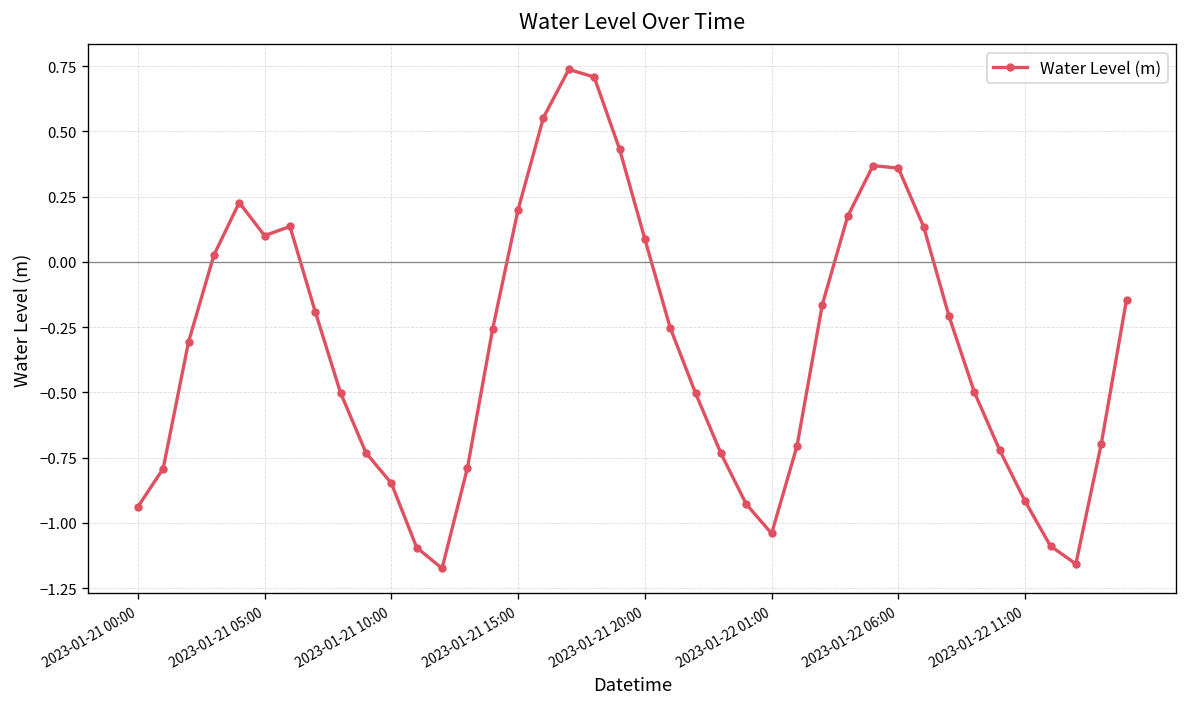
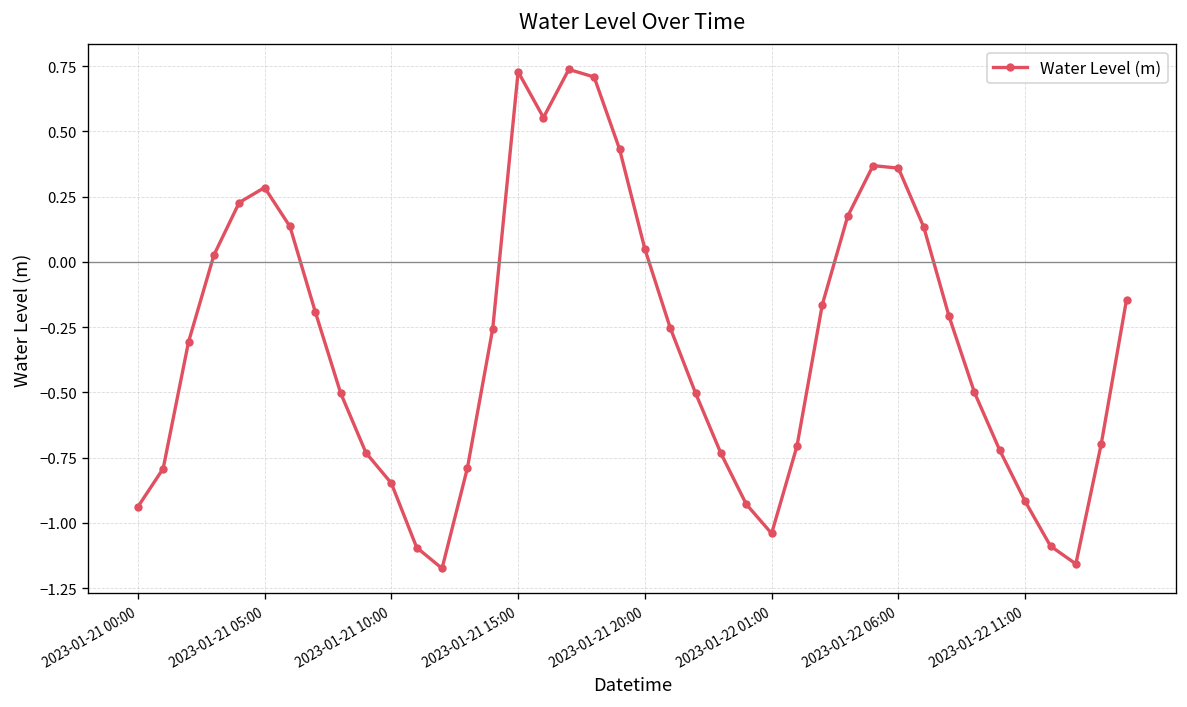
2023-01-21 05:00: 0.10 -> 0.28
2023-01-21 15:00: 0.20 -> 0.73
2023-01-21 20:00: 0.09 -> 0.05
